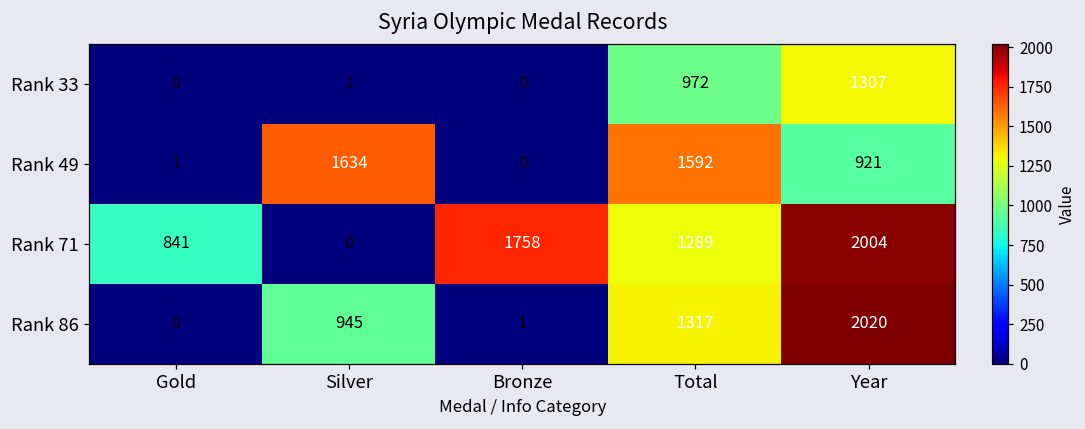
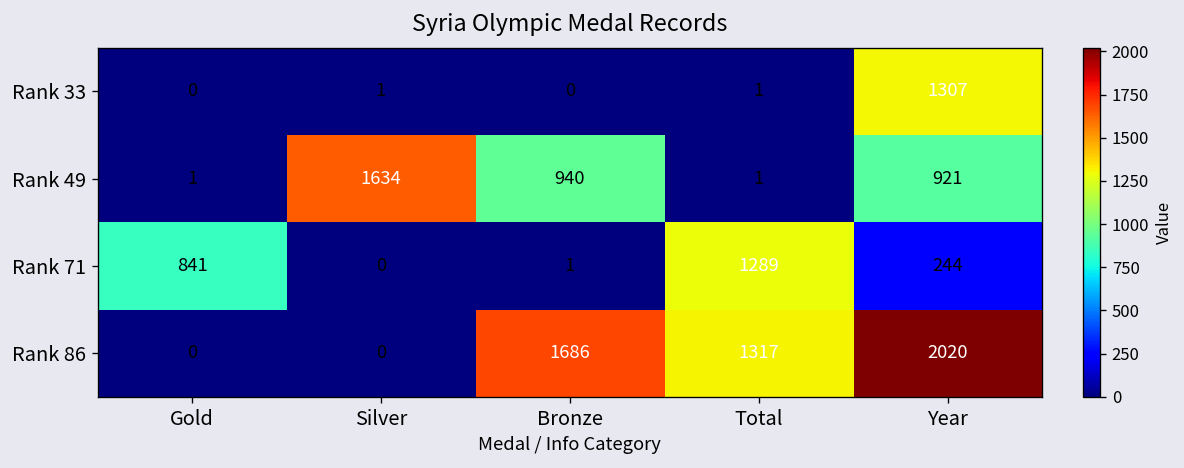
Rank 33, Total: 972 -> 1
Rank 49, Bronze: 0 -> 940
Rank 49, Total: 1592 -> 1
Rank 71, Bronze: 1758 -> 1
Rank 71, Year: 2004 -> 244
Rank 86, Silver: 945 -> 0
Rank 86, Bronze: 1 -> 1686
